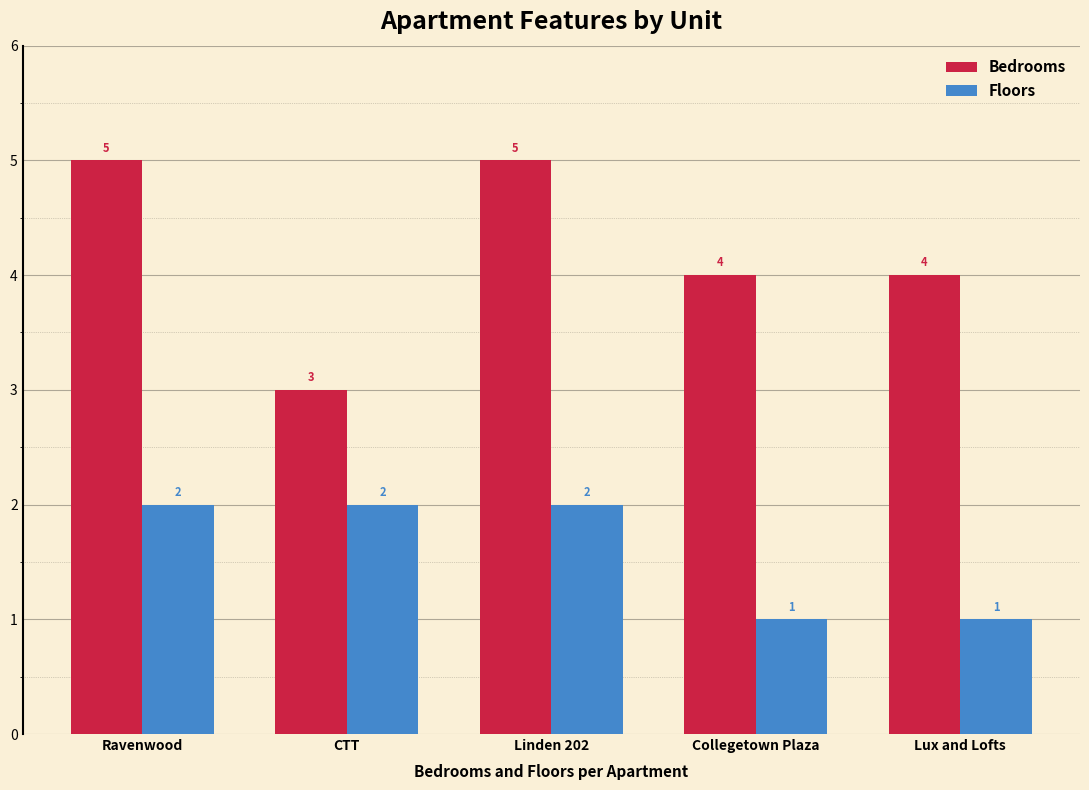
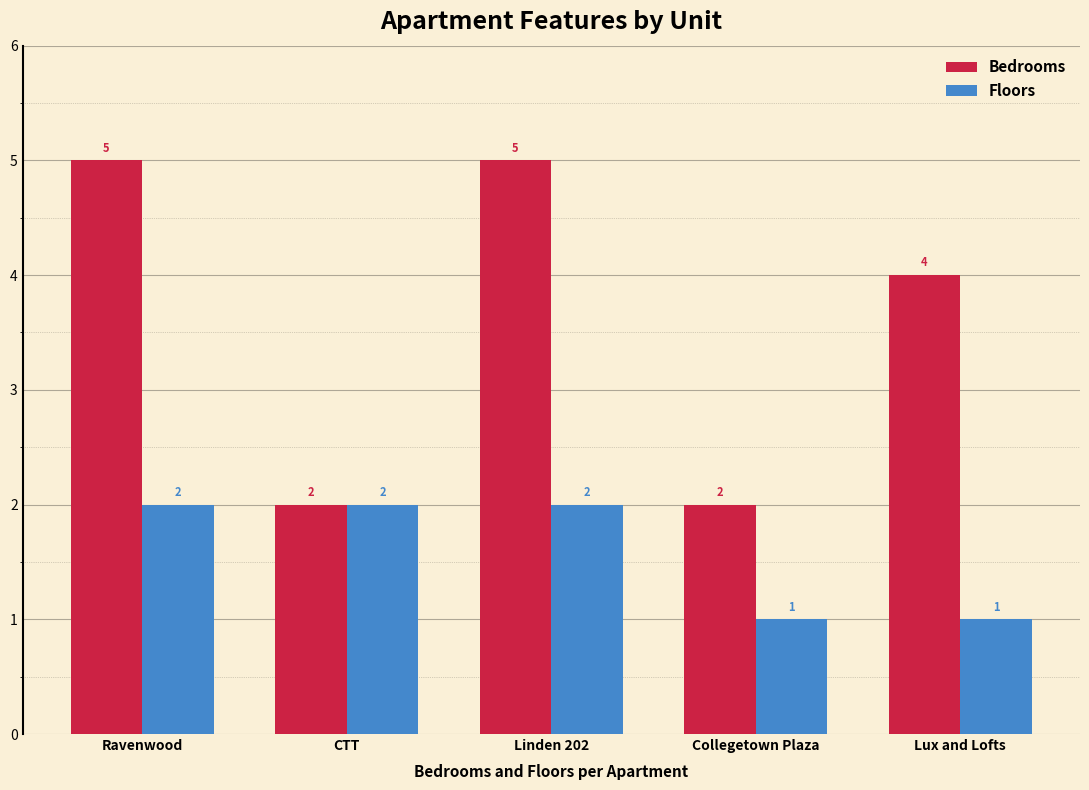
Bedrooms, CTT: 3 -> 2
Bedrooms, Collegetown Plaza: 4 -> 2
